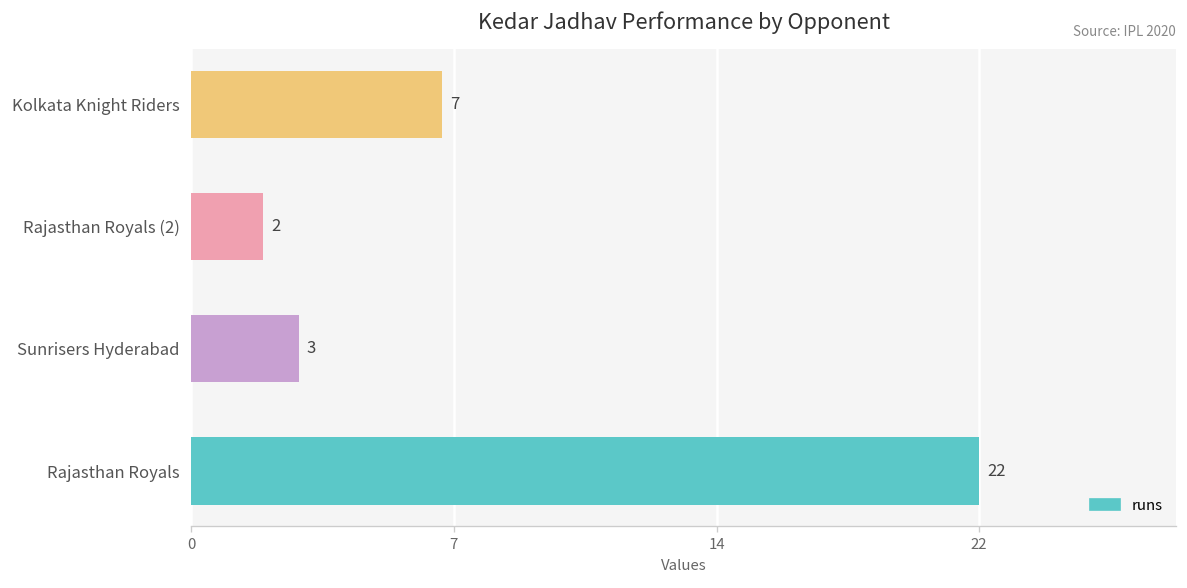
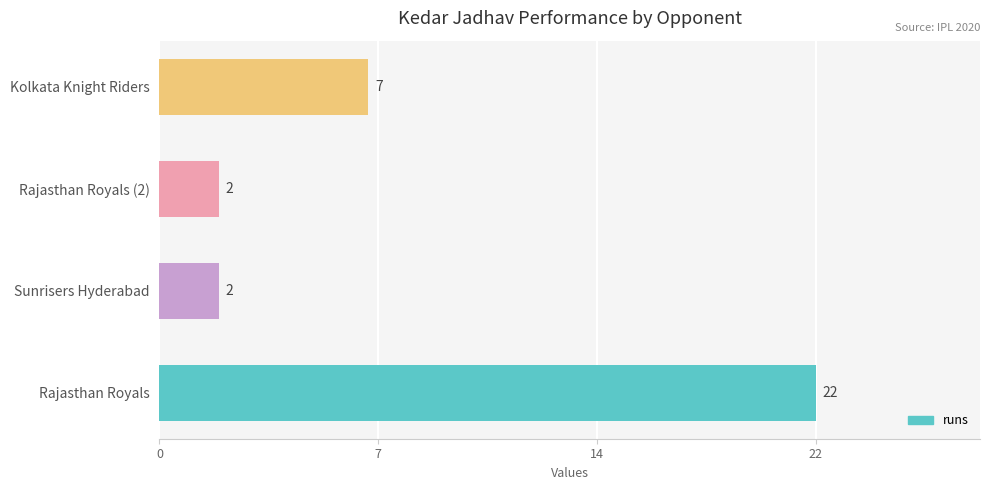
Sunrisers Hyderabad: 3 -> 2
